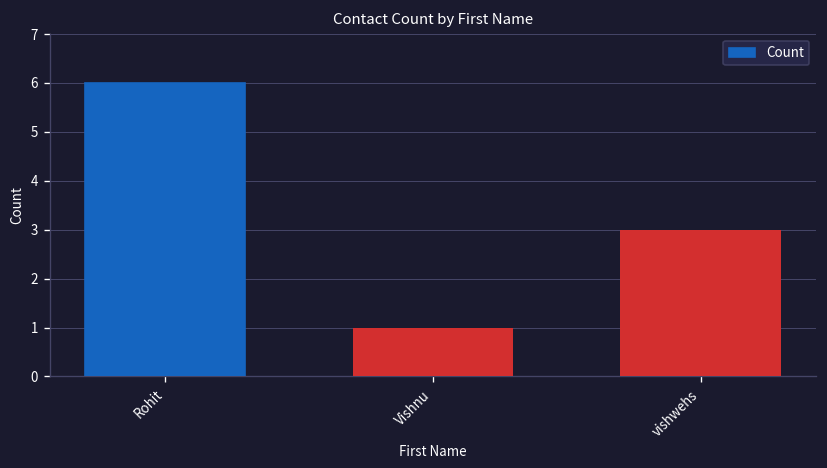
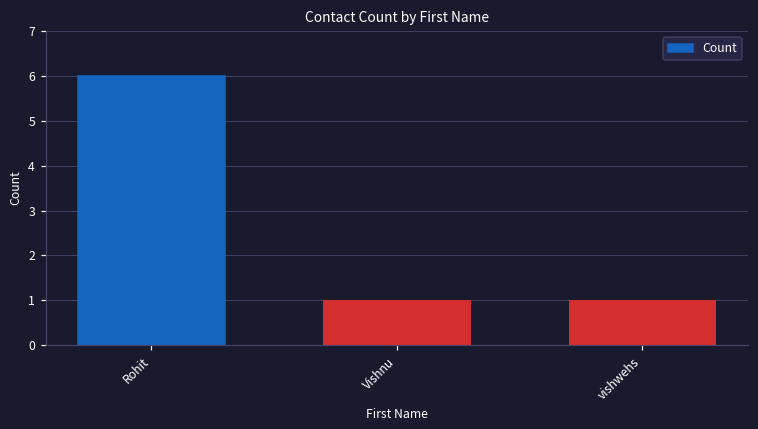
vishwehs: 3 -> 1
